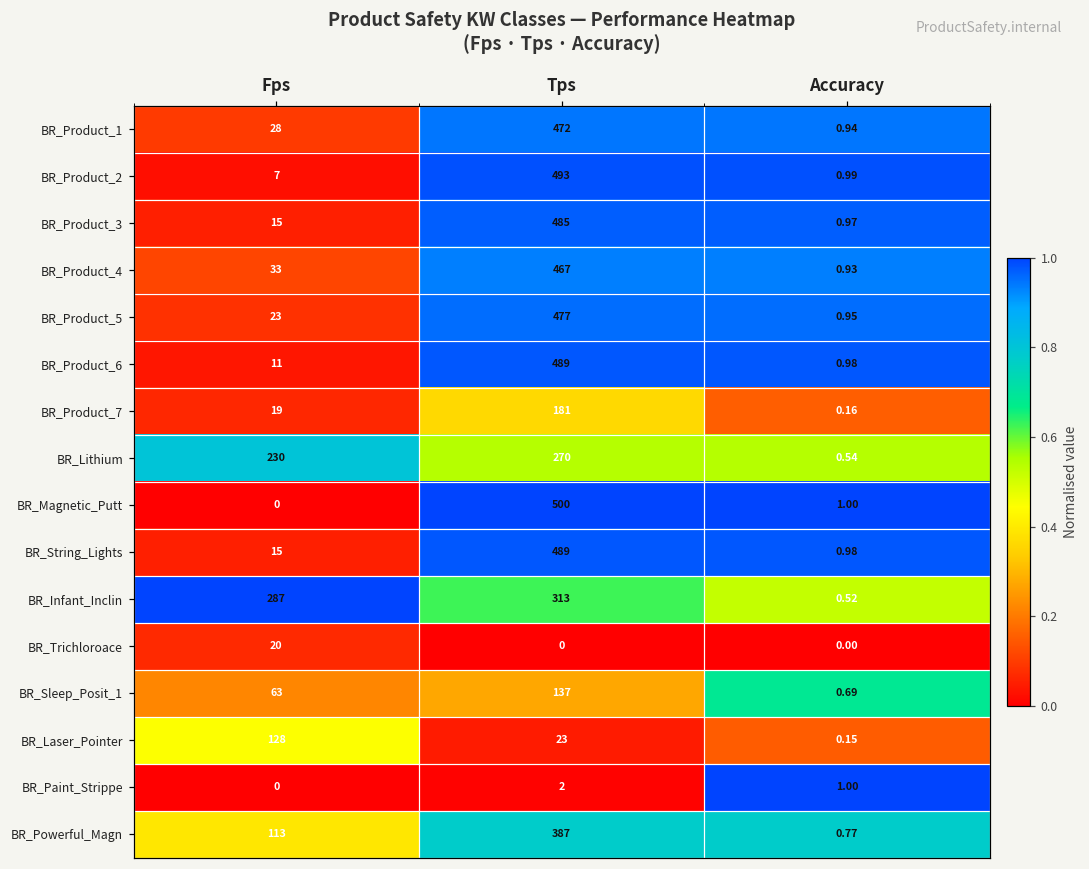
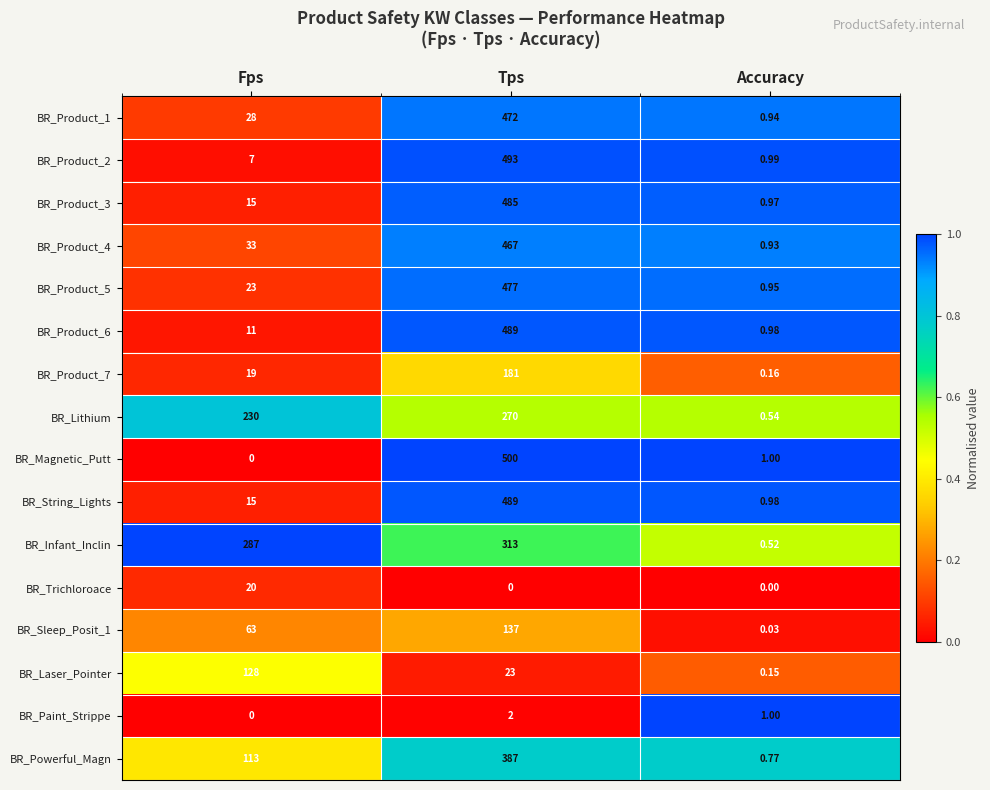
BR_Sleep_Posit_1, Accuracy: 0.69 -> 0.03
